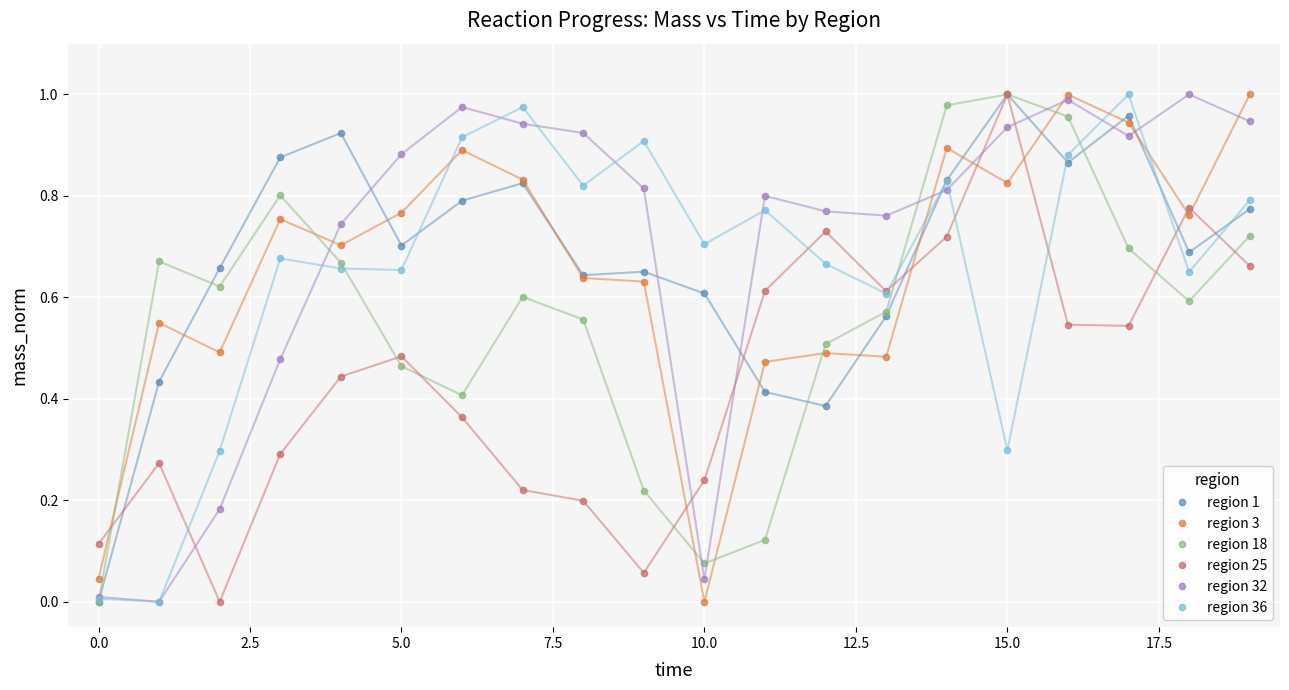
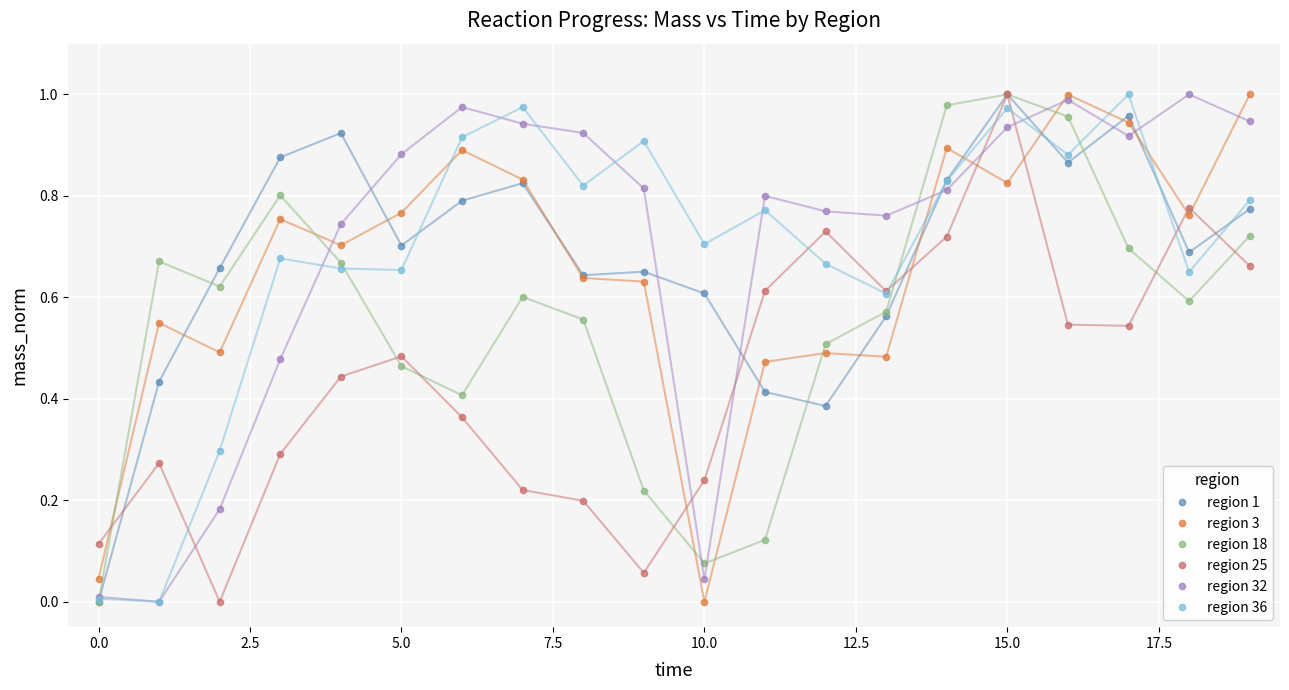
region 36, 15.0: 0.30 -> 0.97
